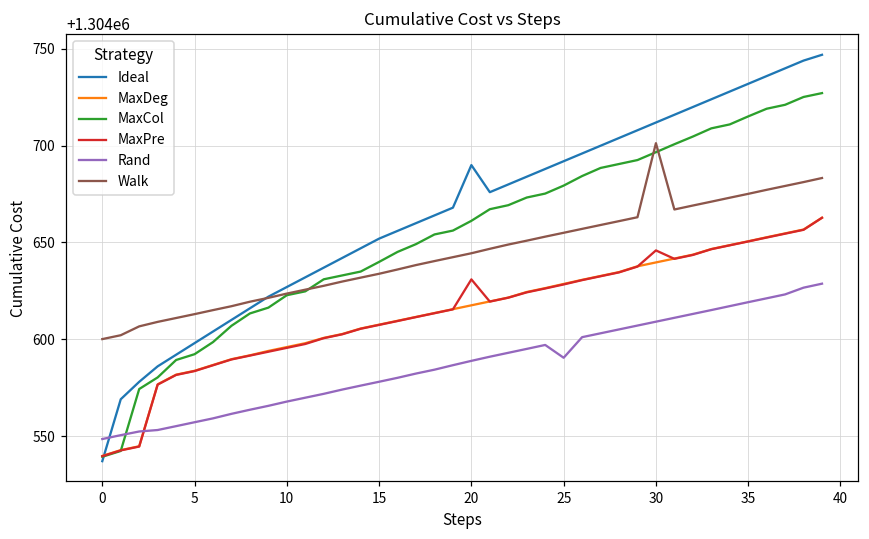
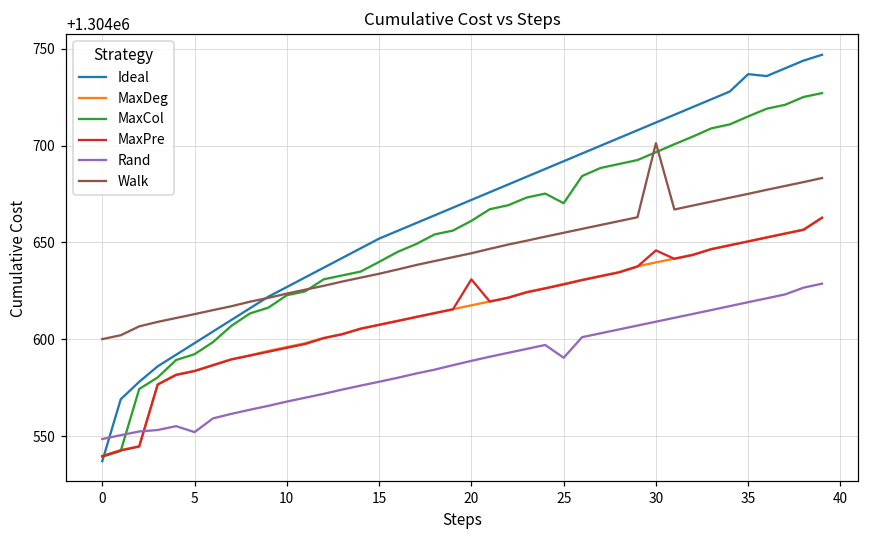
Rand, 5: 1304557 -> 1304552
Ideal, 20: 1304690 -> 1304672
MaxCol, 25: 1304679 -> 1304670
Ideal, 35: 1304732 -> 1304737
